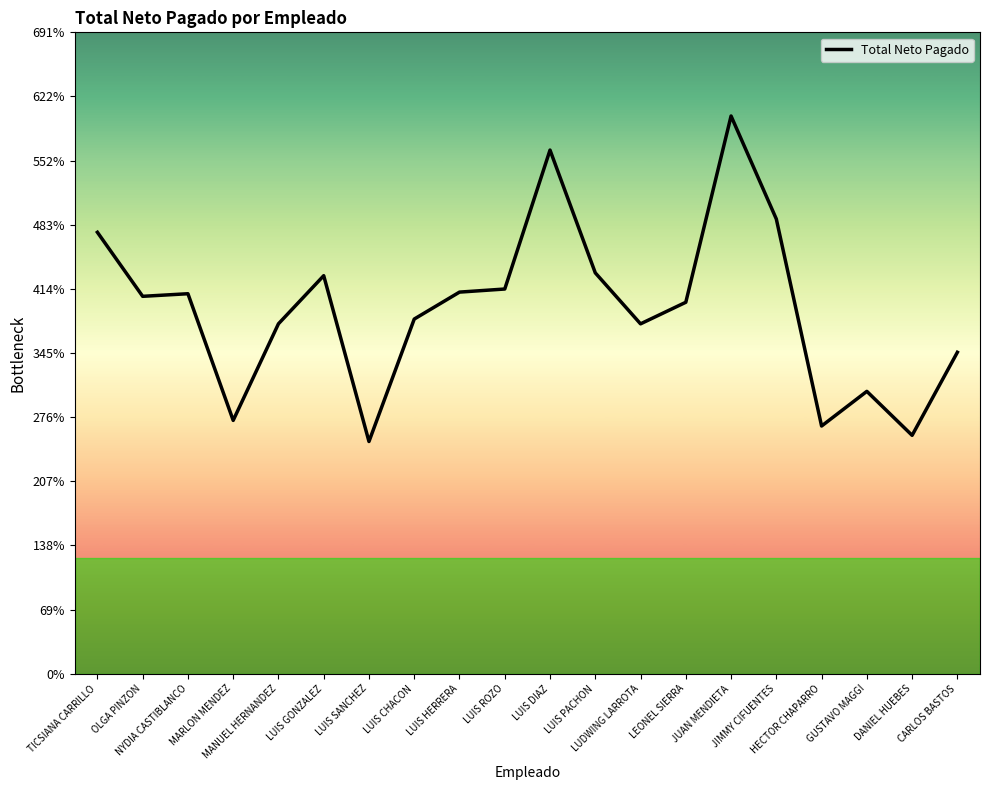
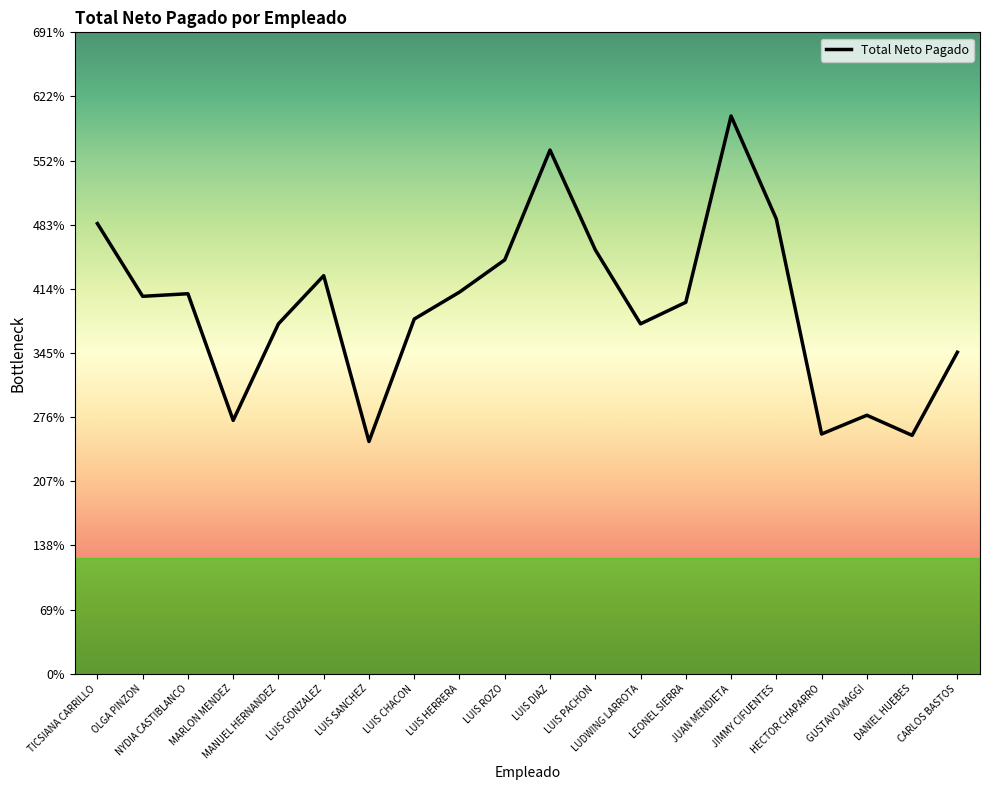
TICSIANA CARRILLO: 476% -> 485%
LUIS ROZO: 410% -> 450%
LUIS PACHON: 430% -> 460%
HECTOR CHAPARRO: 270% -> 260%
GUSTAVO MAGGI: 300% -> 280%
